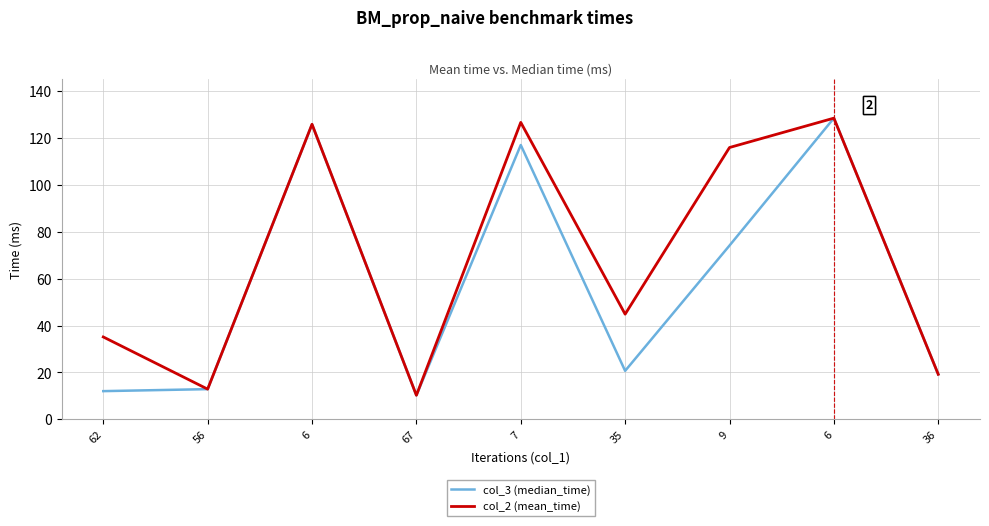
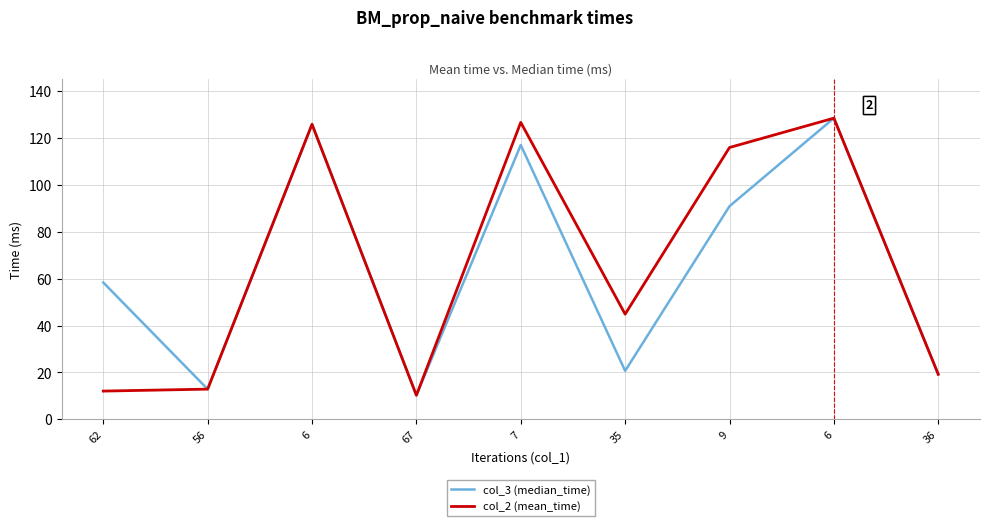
col_3 (median_time), 62: 12 -> 58
col_2 (mean_time), 62: 35 -> 12
col_3 (median_time), 9: 74 -> 91
